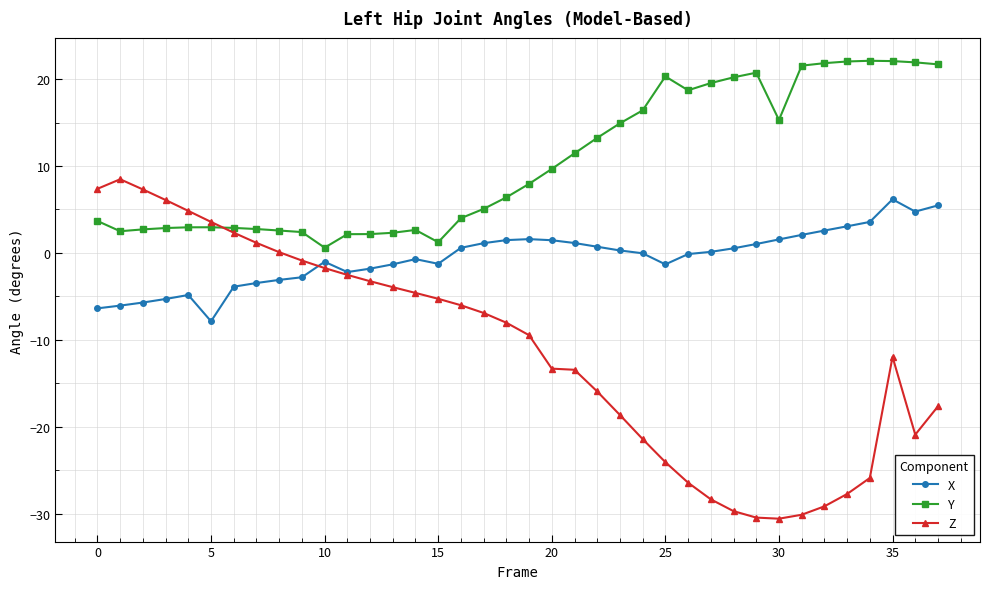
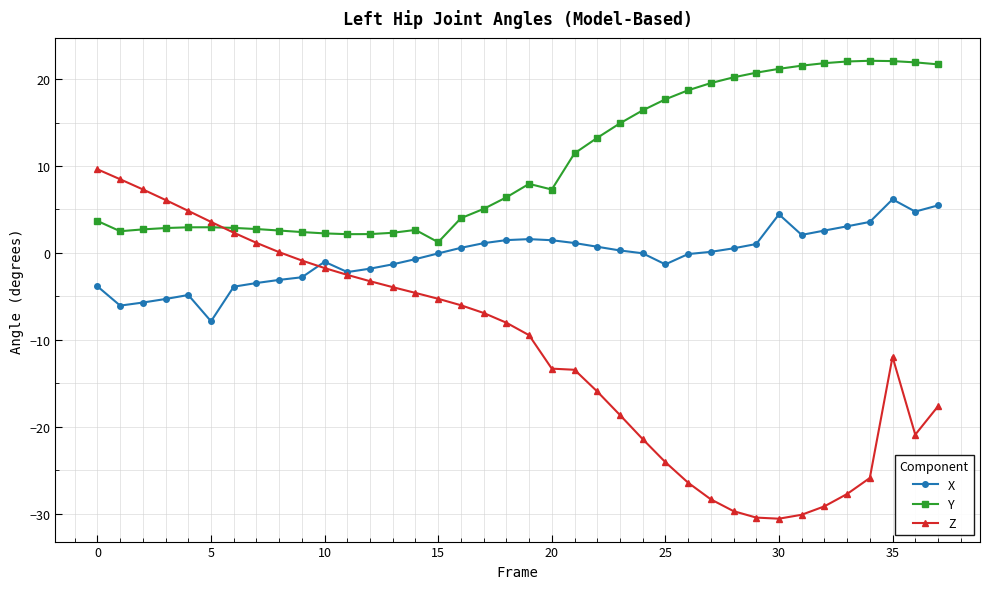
X, 0: -6 -> -4
Z, 0: 7 -> 10
Y, 10: 1 -> 2
X, 15: -1 -> 0
Y, 20: 10 -> 7
Y, 25: 20 -> 18
X, 30: 2 -> 4
Y, 30: 15 -> 21
